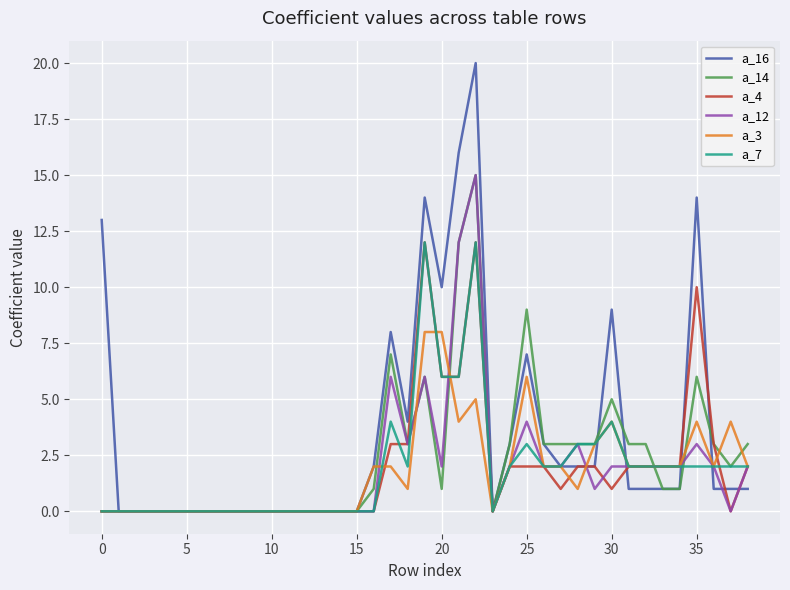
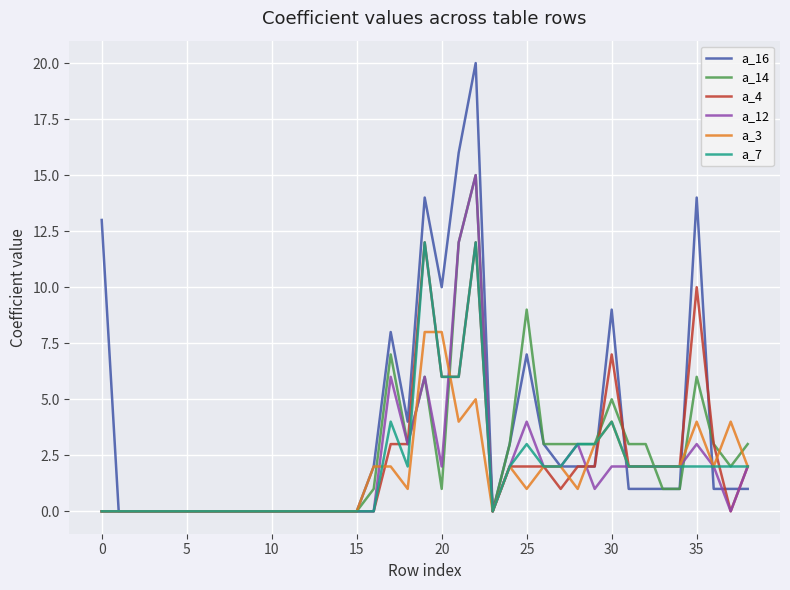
a_3, 25: 6 -> 1
a_4, 30: 1 -> 7
